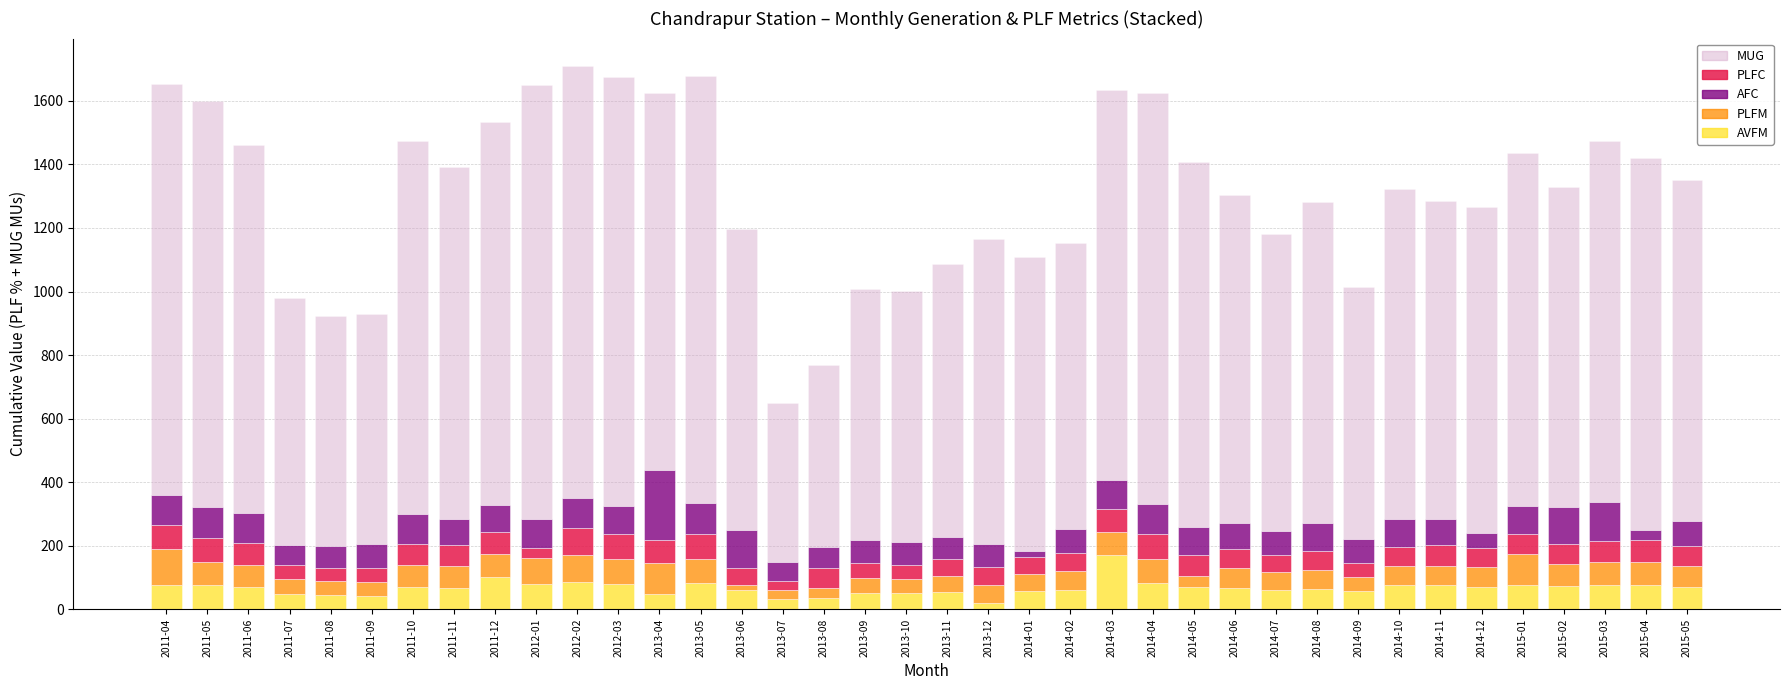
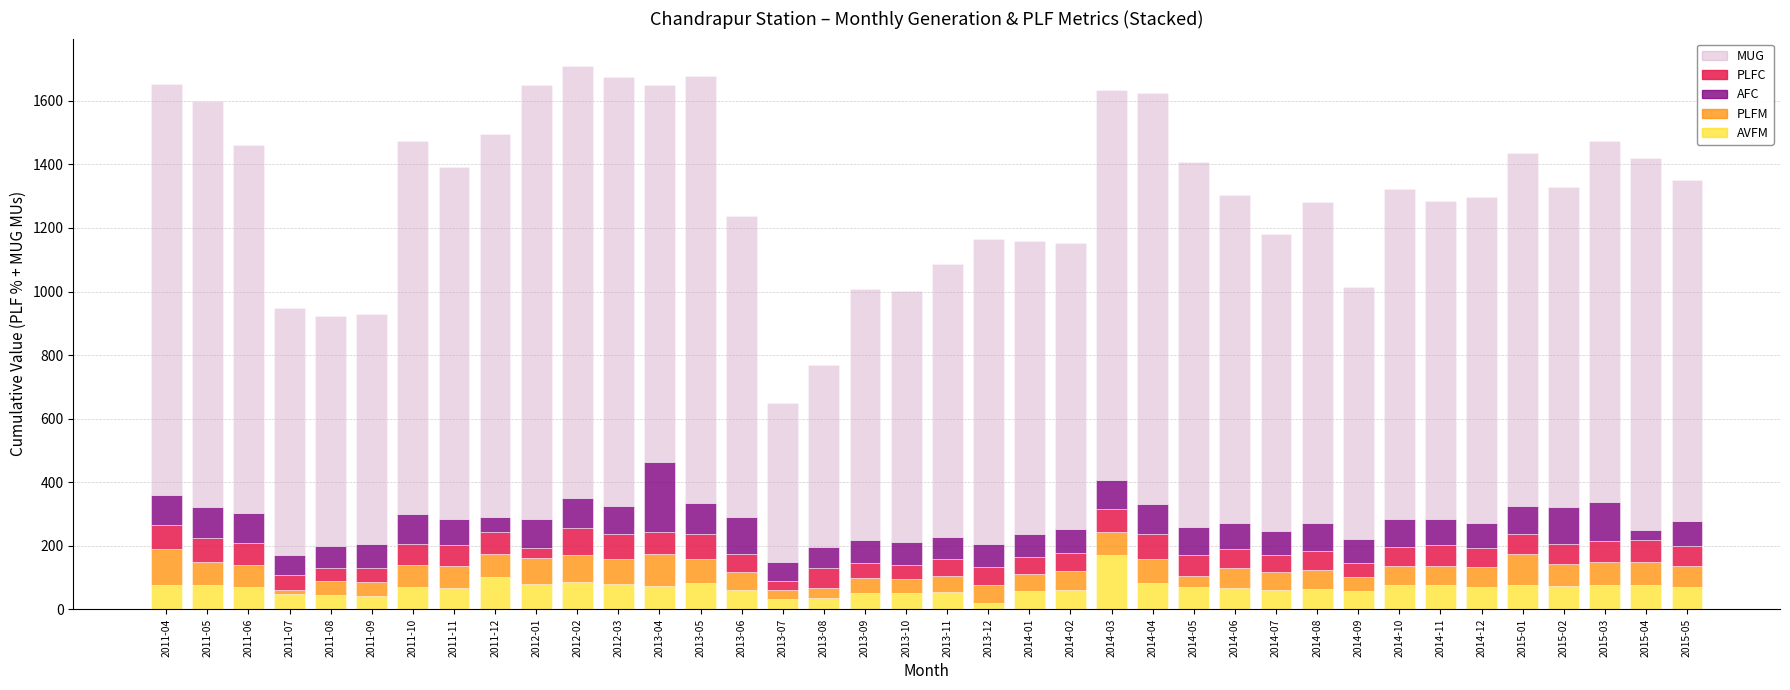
PLFM, 2011-07: 50 -> 20
AFC, 2011-12: 80 -> 50
AVFM, 2013-04: 50 -> 70
PLFM, 2013-06: 10 -> 60
AFC, 2014-01: 20 -> 70
AFC, 2014-12: 50 -> 80
